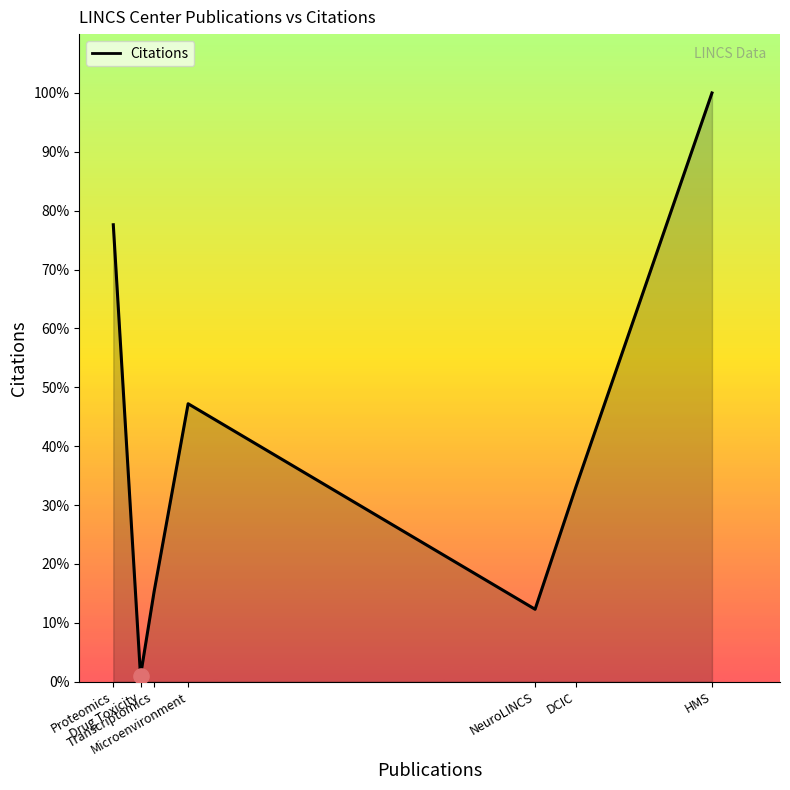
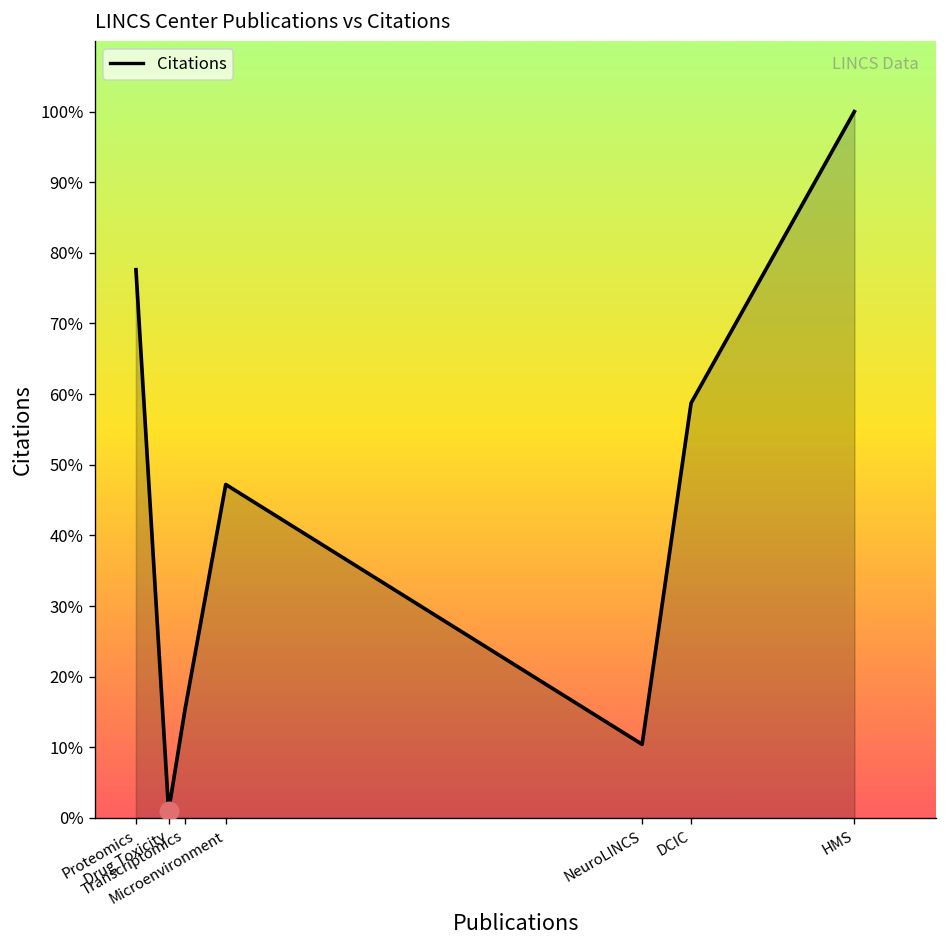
Citations, NeuroLINCS: 12% -> 10%
Citations, DCIC: 33% -> 59%
